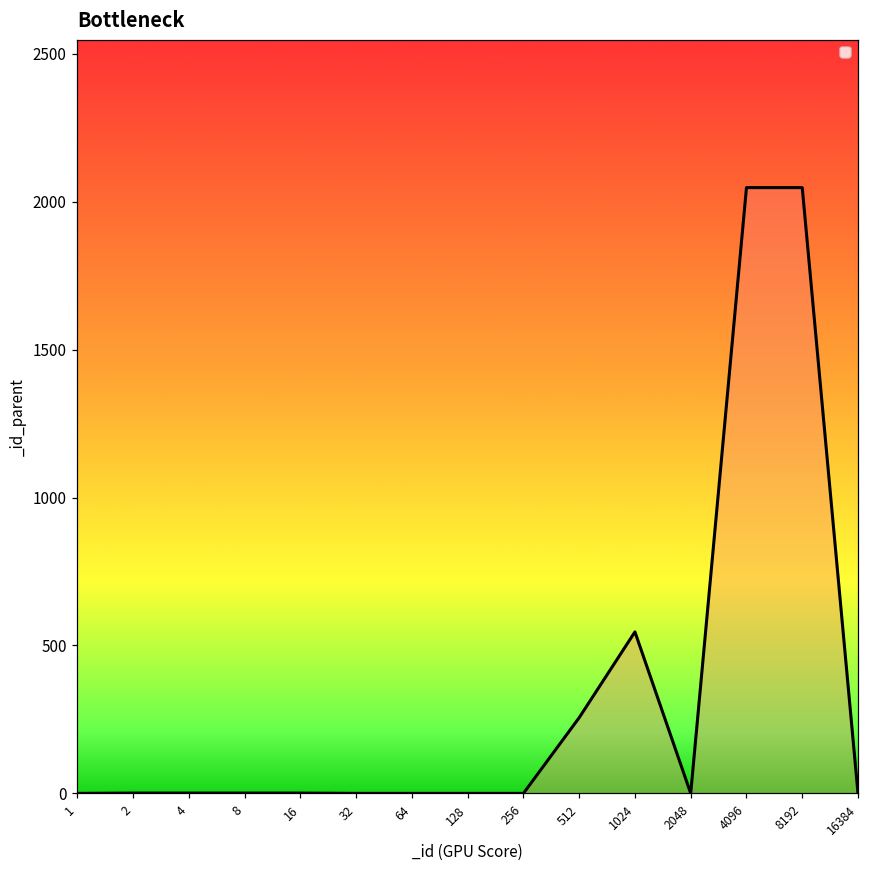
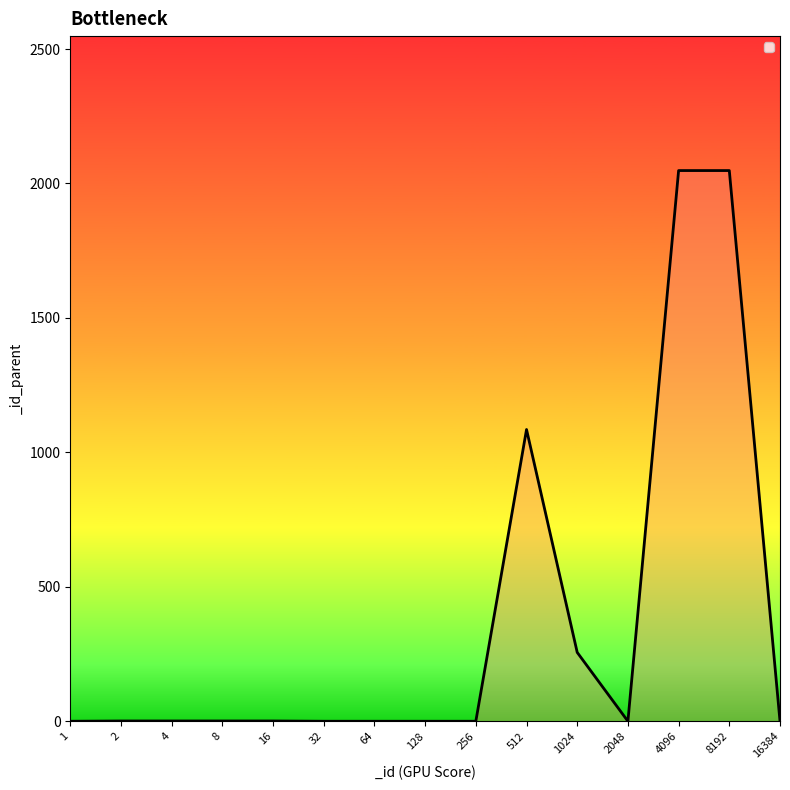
512: 260 -> 1090
1024: 550 -> 260
